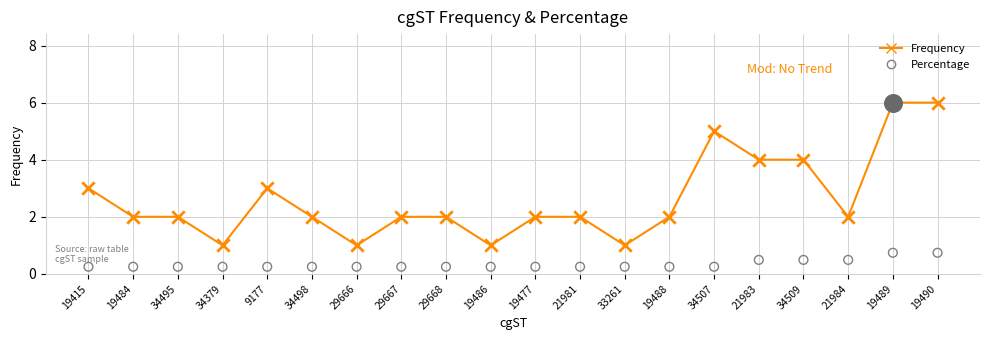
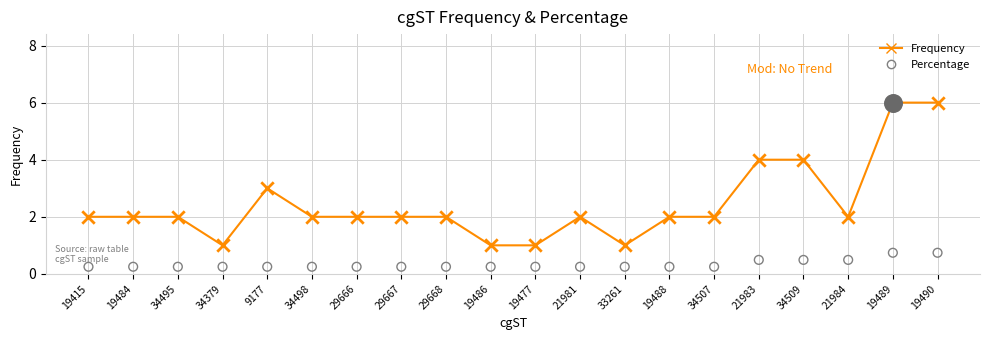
Frequency, 19415: 3 -> 2
Frequency, 29666: 1 -> 2
Frequency, 19477: 2 -> 1
Frequency, 34507: 5 -> 2
